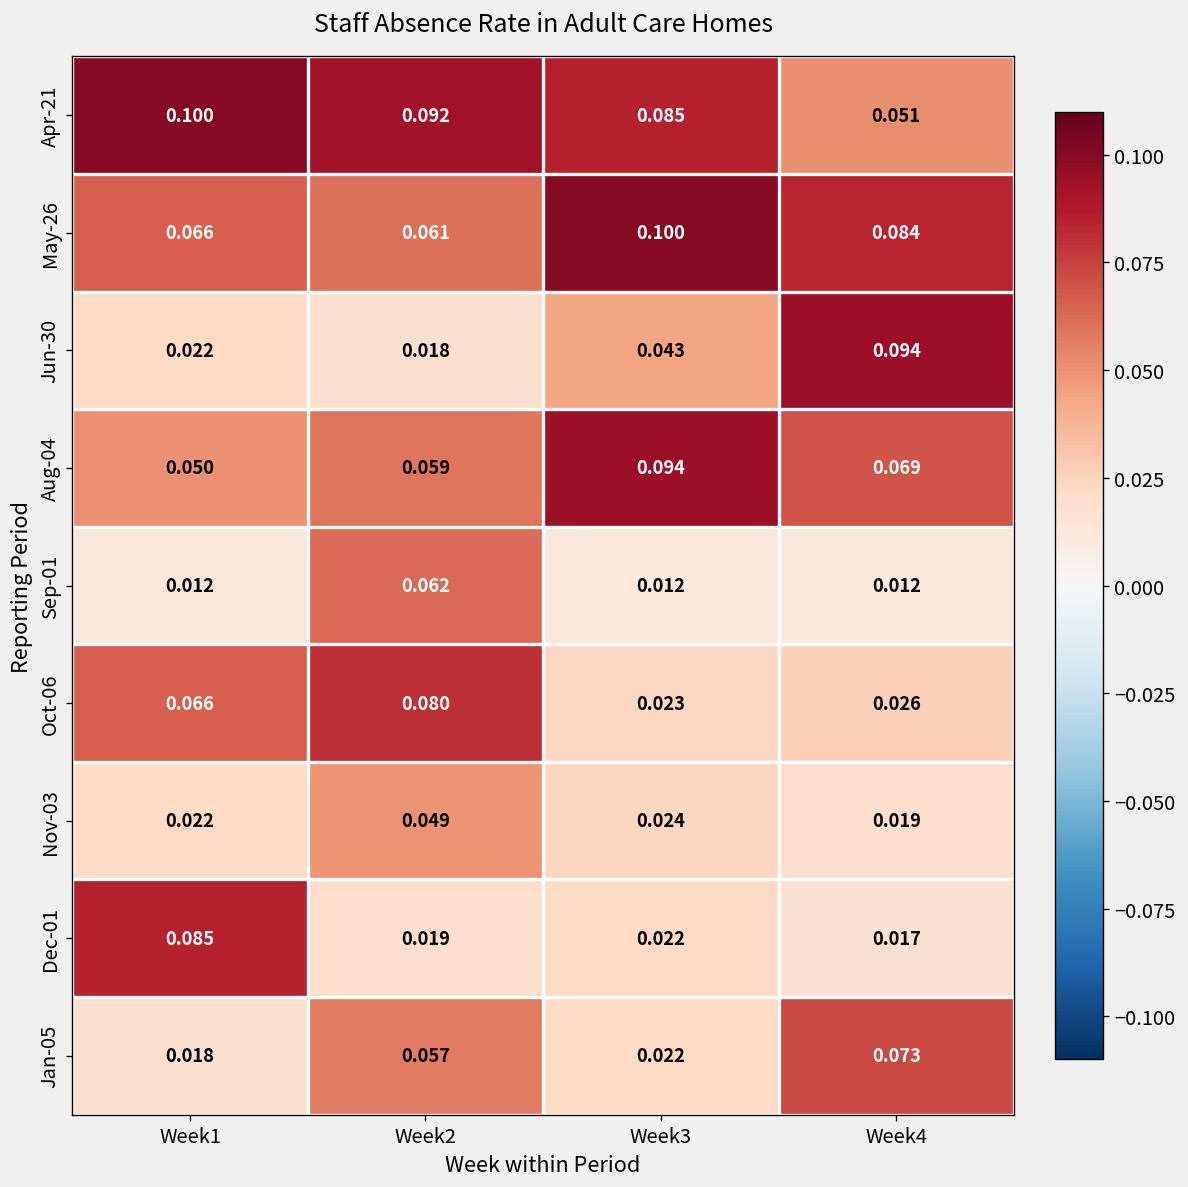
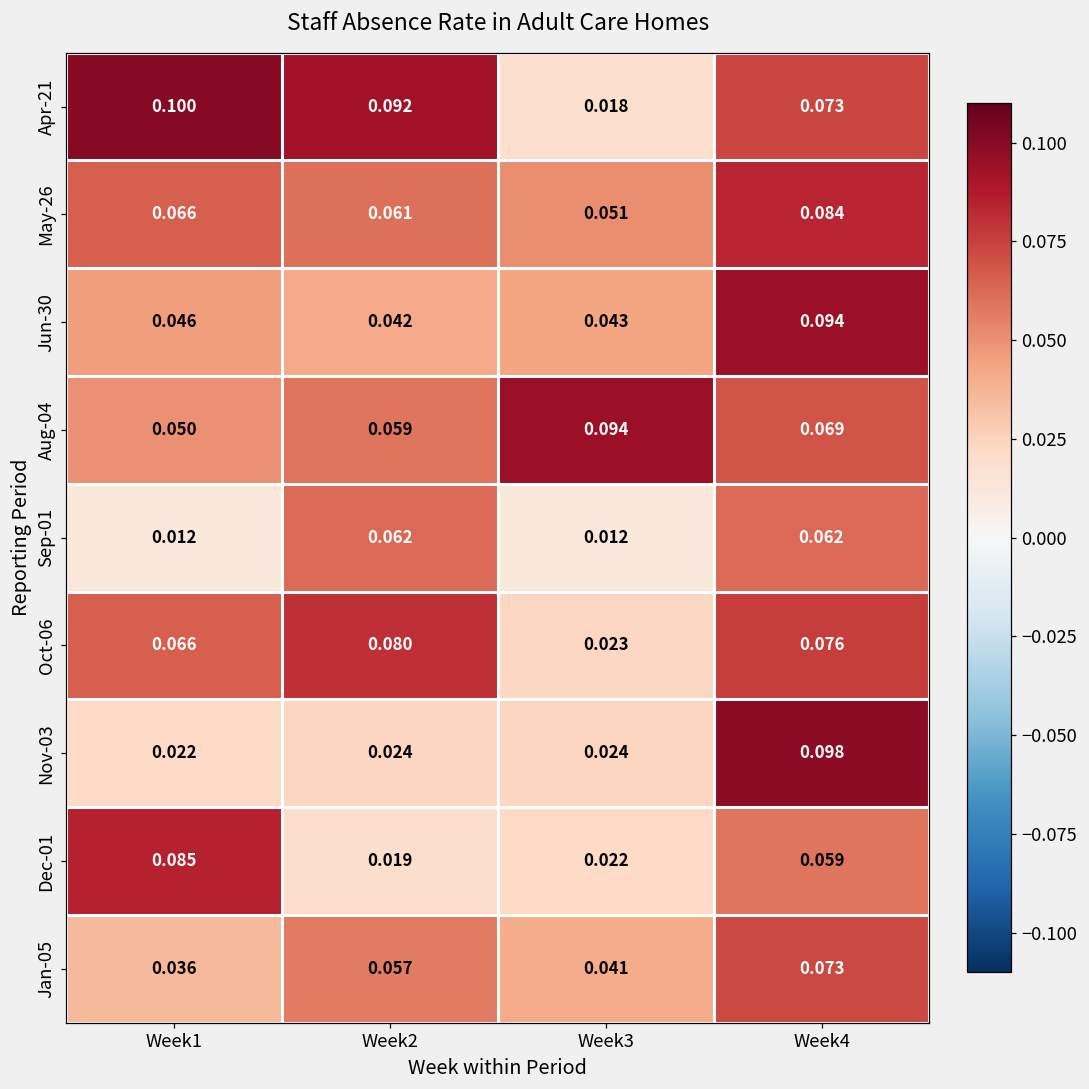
Apr-21, Week3: 0.085 -> 0.018
Apr-21, Week4: 0.051 -> 0.073
May-26, Week3: 0.100 -> 0.051
Jun-30, Week1: 0.022 -> 0.046
Jun-30, Week2: 0.018 -> 0.042
Sep-01, Week4: 0.012 -> 0.062
Oct-06, Week4: 0.026 -> 0.076
Nov-03, Week2: 0.049 -> 0.024
Nov-03, Week4: 0.019 -> 0.098
Dec-01, Week4: 0.017 -> 0.059
Jan-05, Week1: 0.018 -> 0.036
Jan-05, Week3: 0.022 -> 0.041
